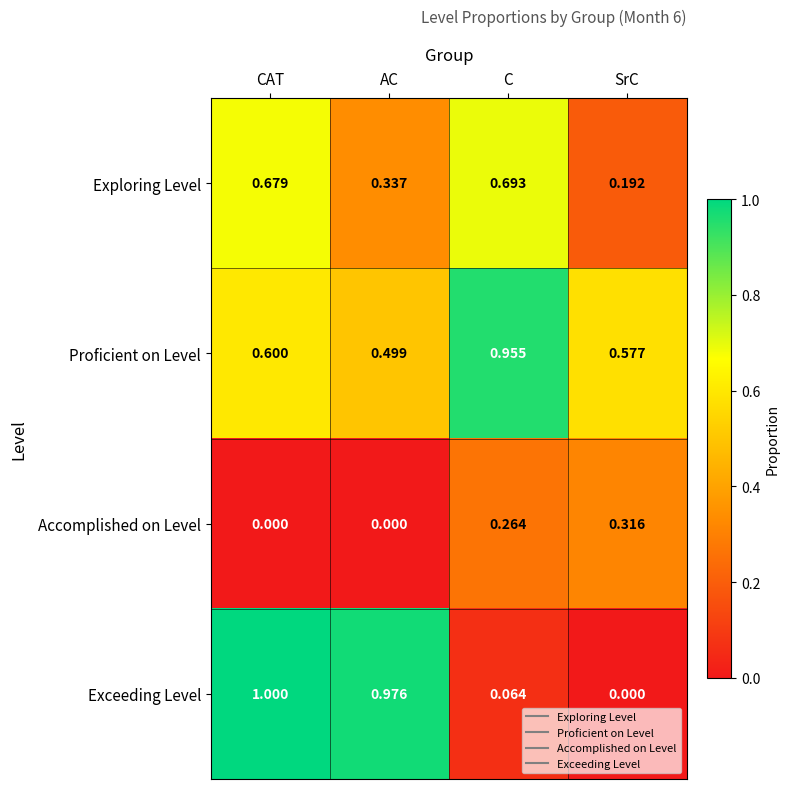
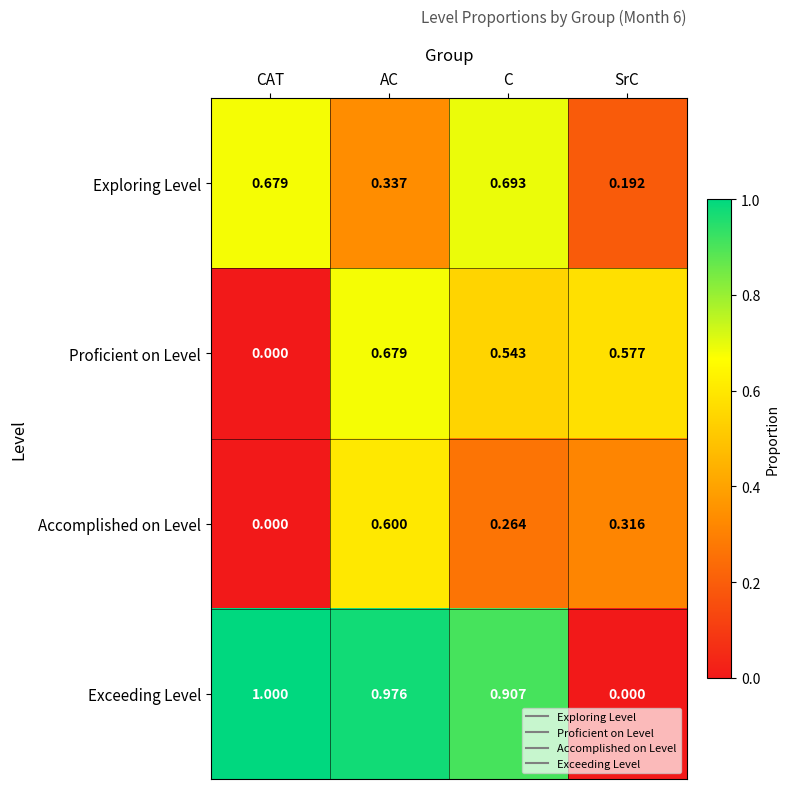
Proficient on Level, CAT: 0.600 -> 0.000
Proficient on Level, AC: 0.499 -> 0.679
Proficient on Level, C: 0.955 -> 0.543
Accomplished on Level, AC: 0.000 -> 0.600
Exceeding Level, C: 0.064 -> 0.907
